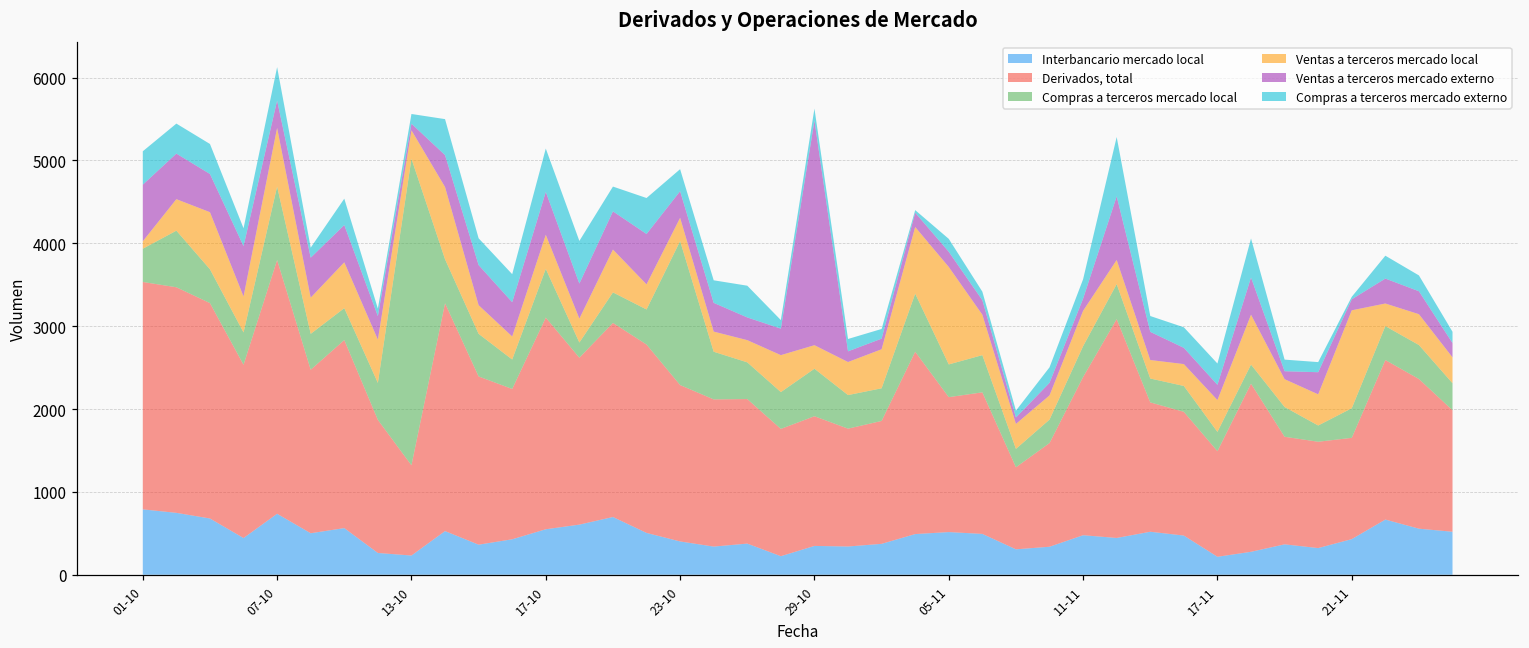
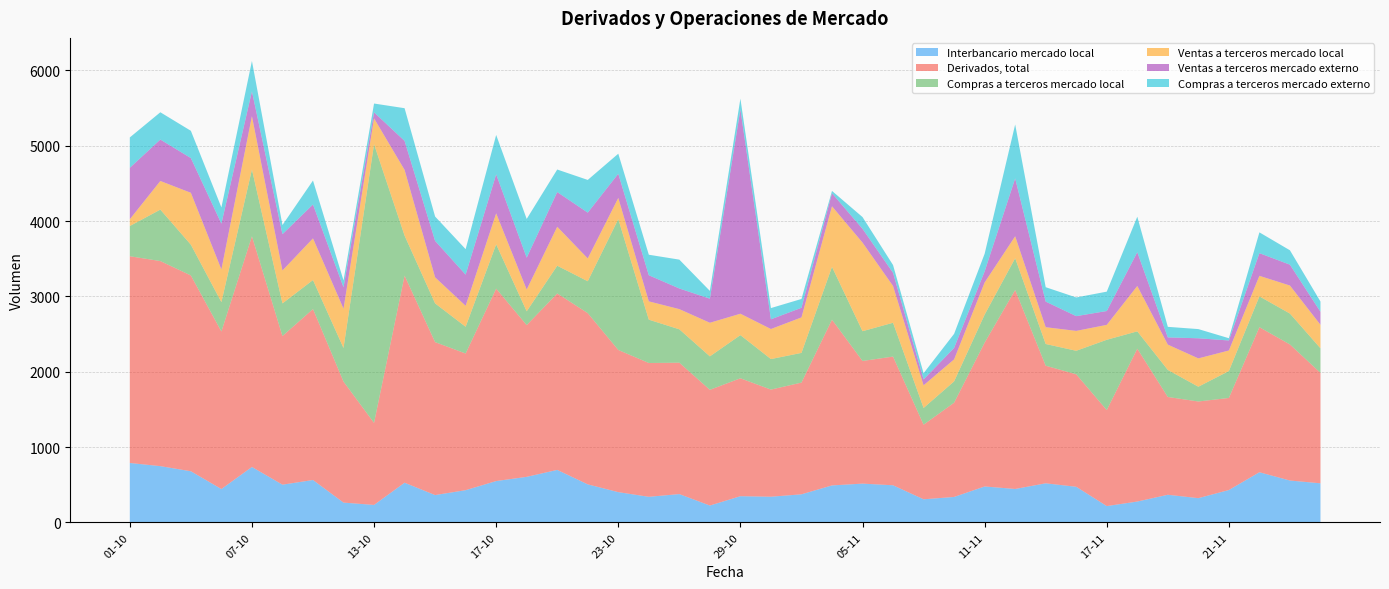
Compras a terceros mercado local, 17-11: 200 -> 900
Ventas a terceros mercado local, 17-11: 400 -> 200
Ventas a terceros mercado local, 21-11: 1200 -> 300
